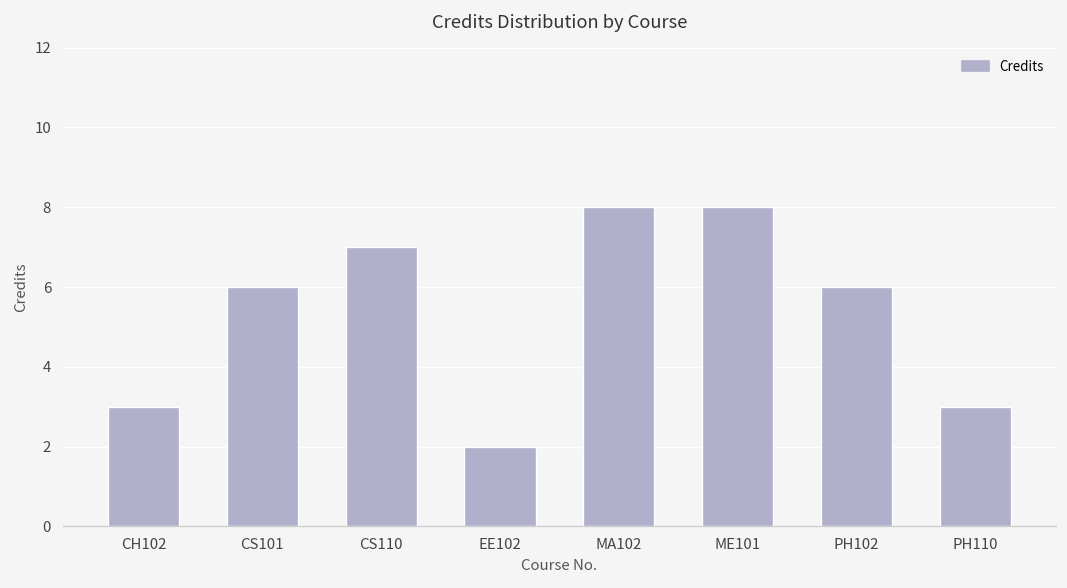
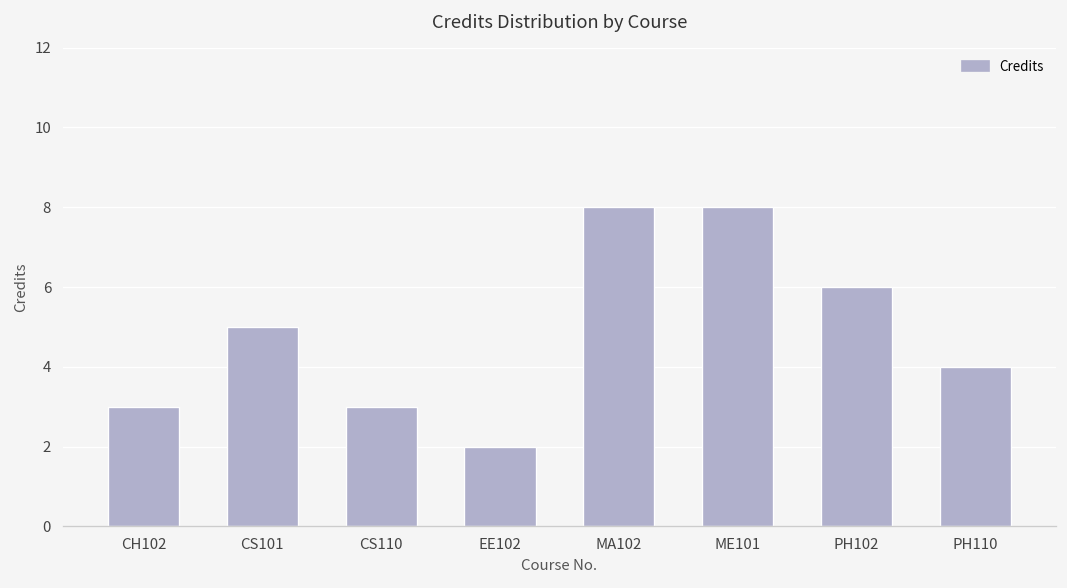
CS101: 6 -> 5
CS110: 7 -> 3
PH110: 3 -> 4
